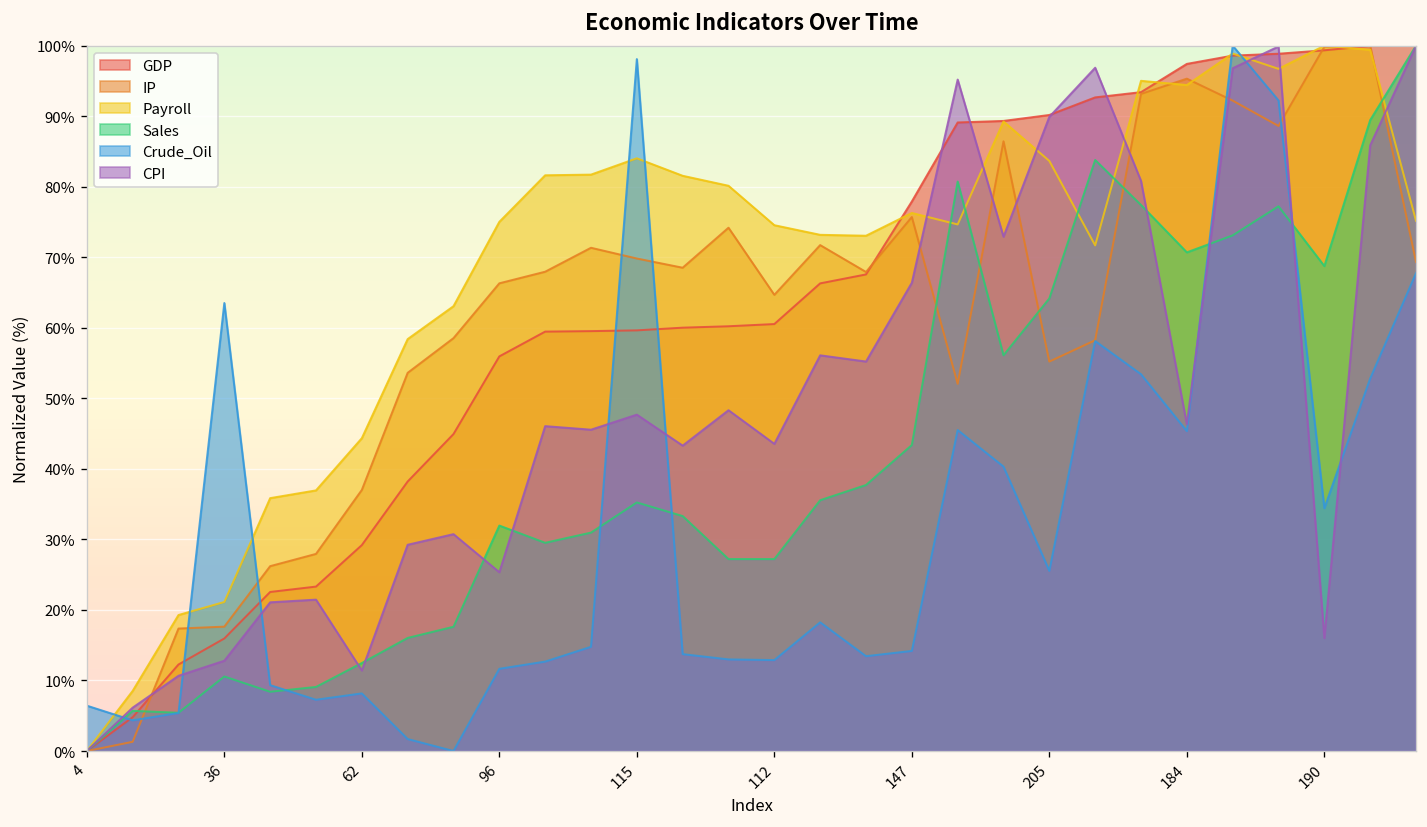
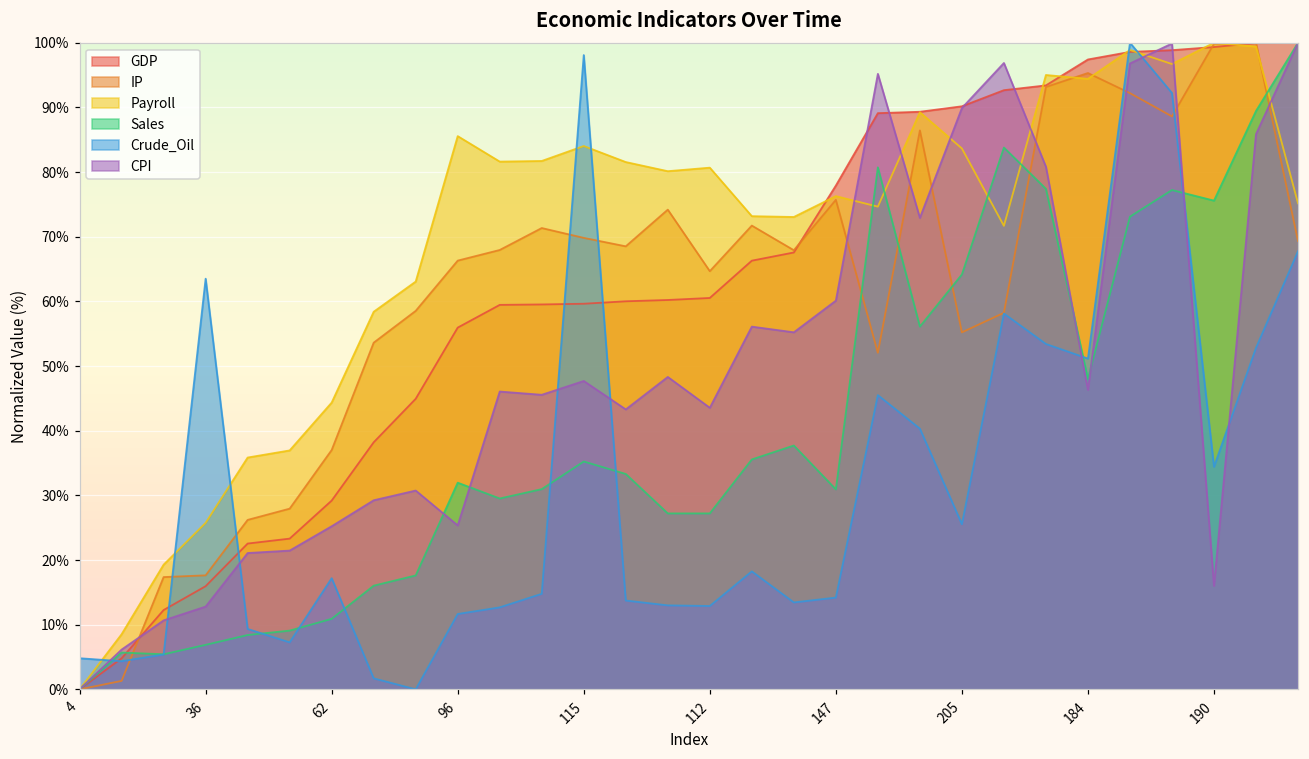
Crude_Oil, 4: 6% -> 5%
Payroll, 36: 21% -> 26%
Sales, 36: 11% -> 7%
Sales, 62: 12% -> 11%
Crude_Oil, 62: 8% -> 17%
CPI, 62: 11% -> 25%
Payroll, 96: 75% -> 86%
Payroll, 112: 75% -> 81%
Sales, 147: 43% -> 31%
CPI, 147: 66% -> 60%
Sales, 184: 71% -> 48%
Crude_Oil, 184: 45% -> 51%
Sales, 190: 69% -> 76%
